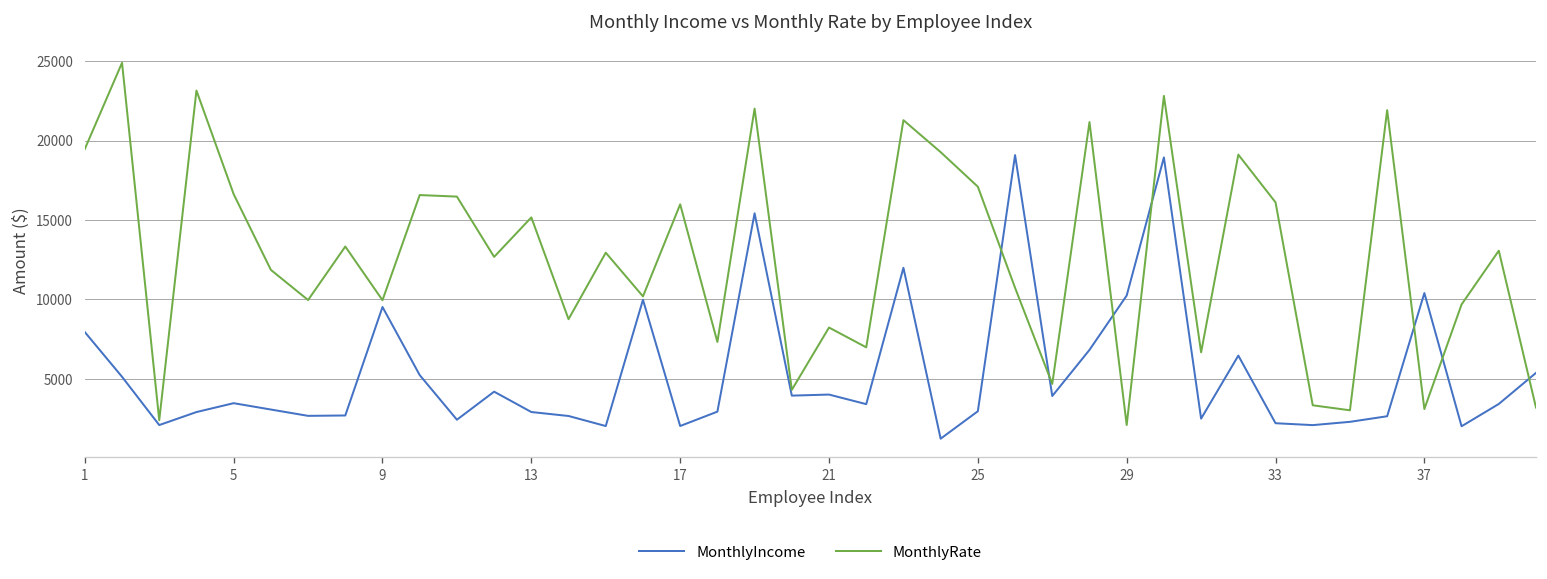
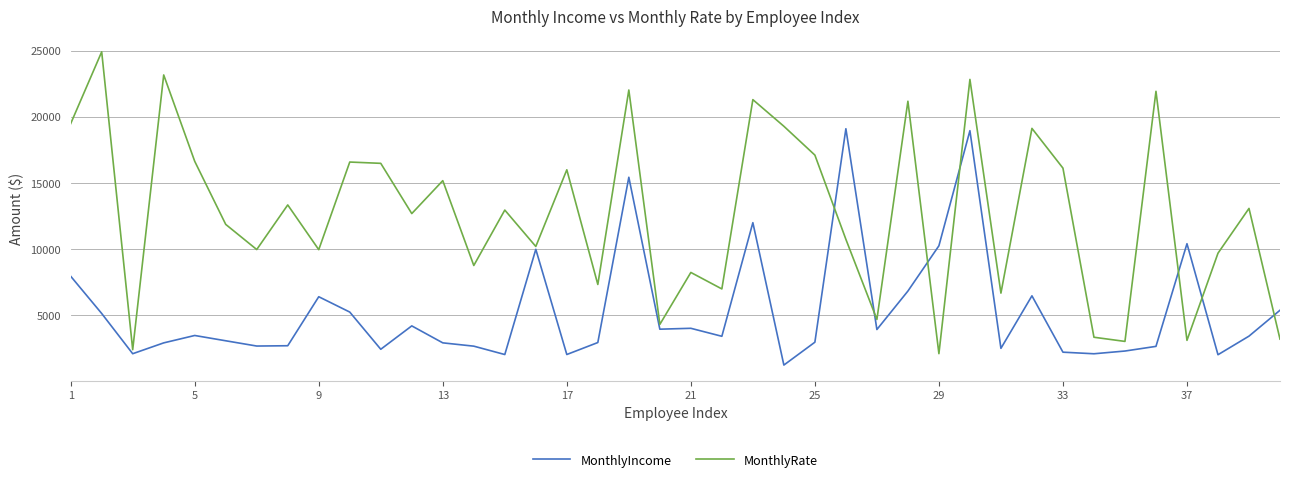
MonthlyIncome, 9: 9500 -> 6400
